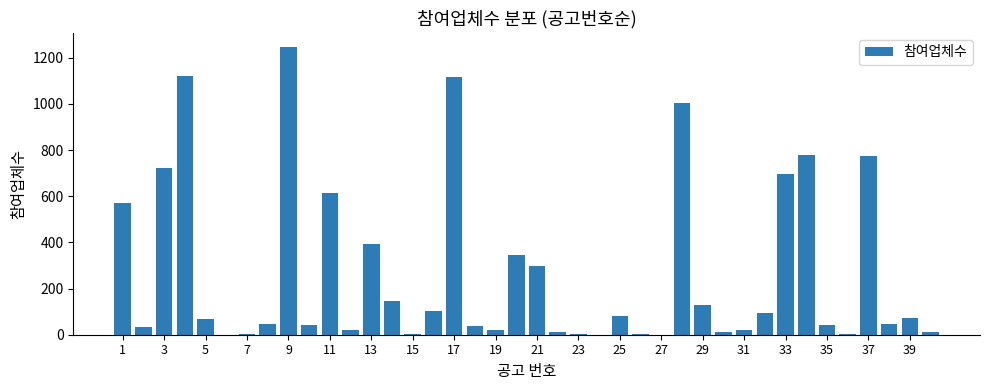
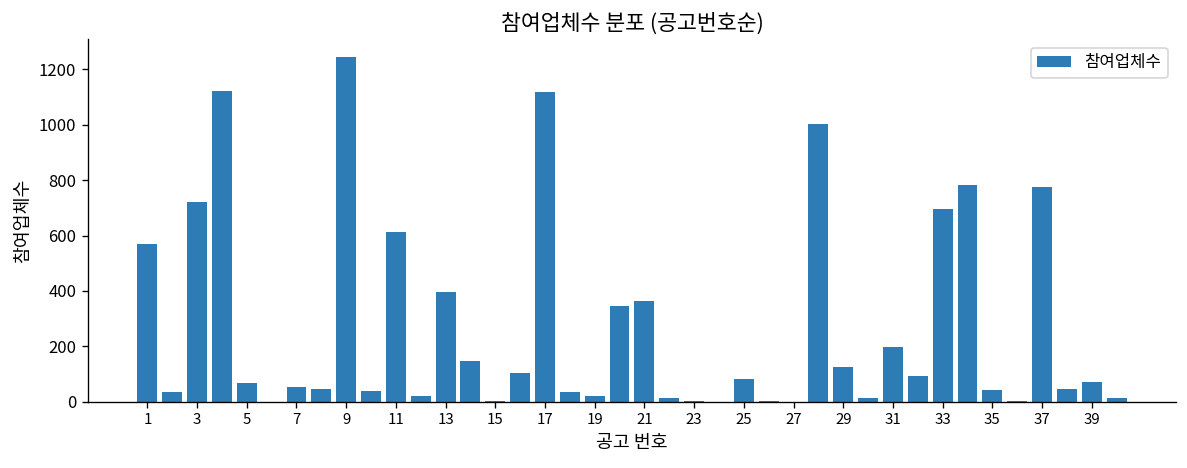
7: 0 -> 50
21: 300 -> 360
31: 20 -> 200
